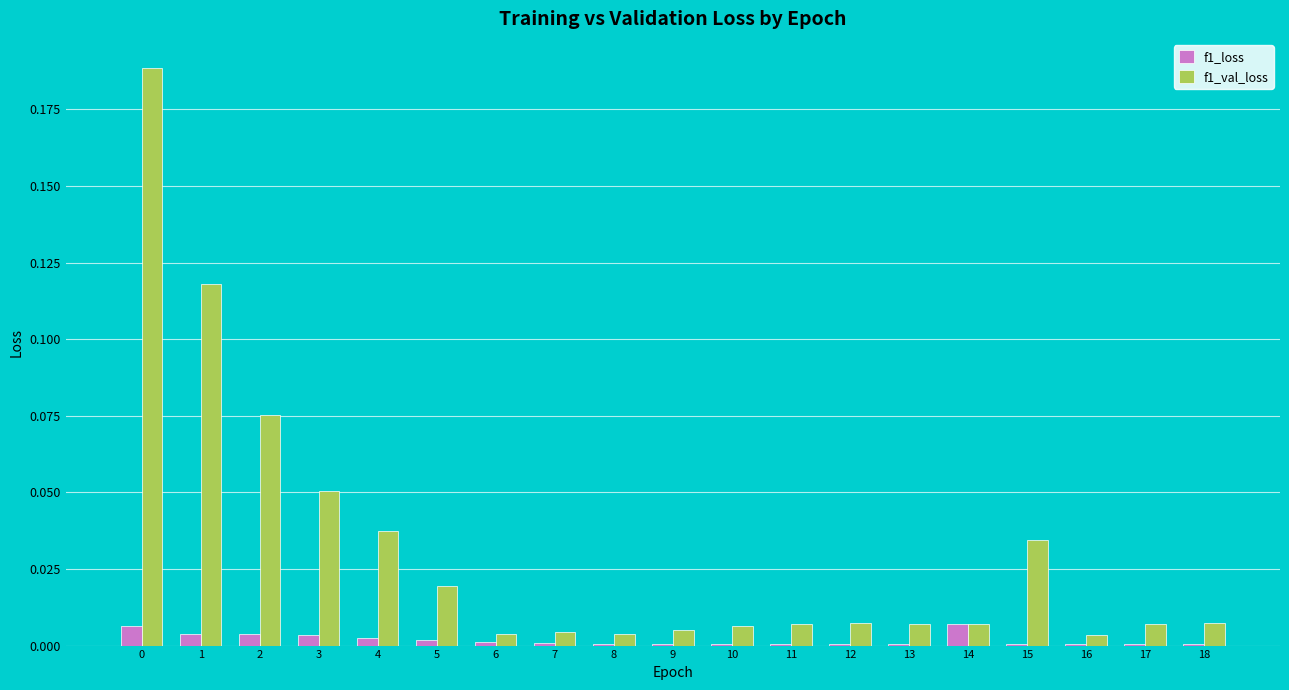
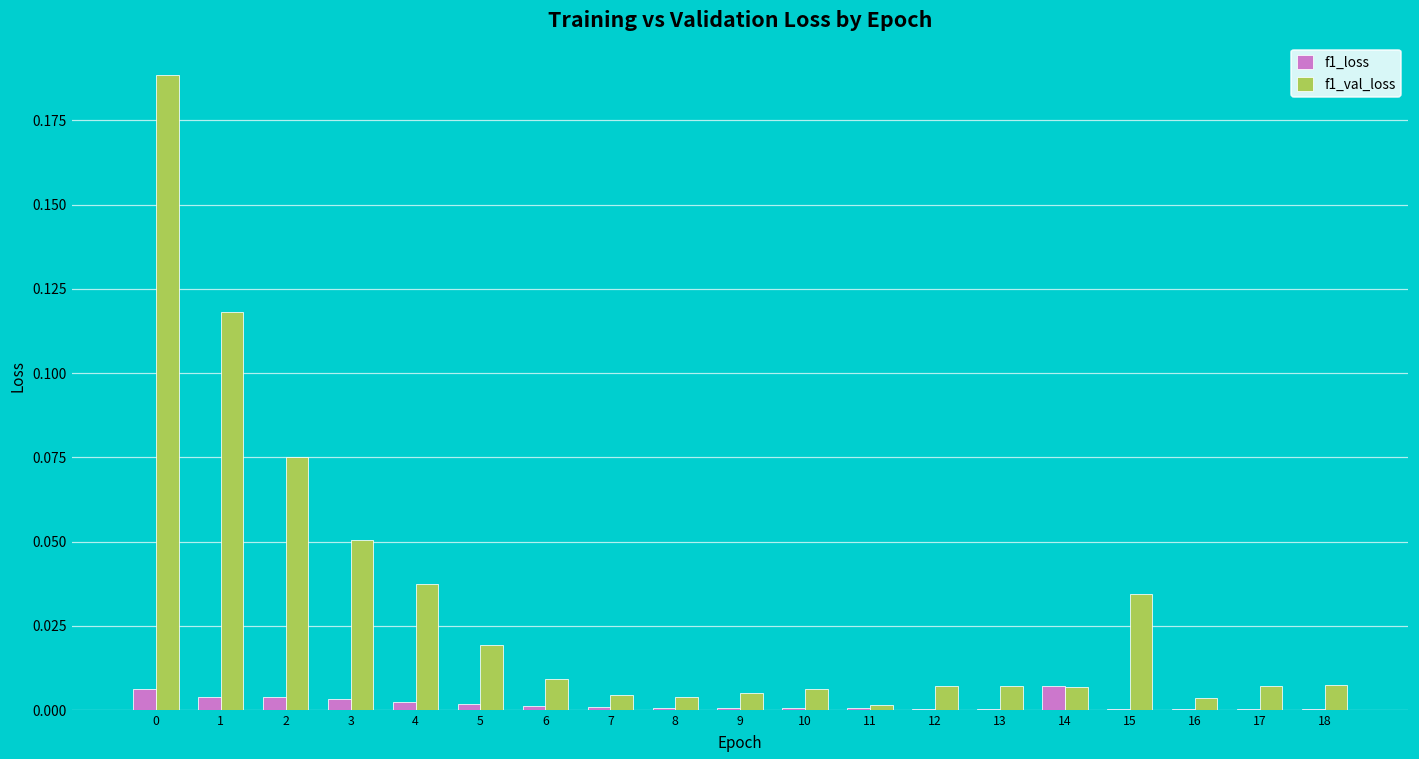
f1_val_loss, 6: 0.004 -> 0.009
f1_val_loss, 11: 0.007 -> 0.002
